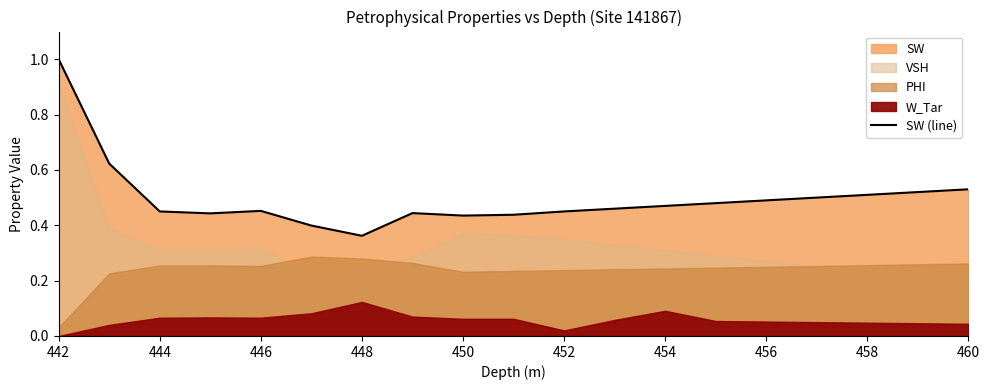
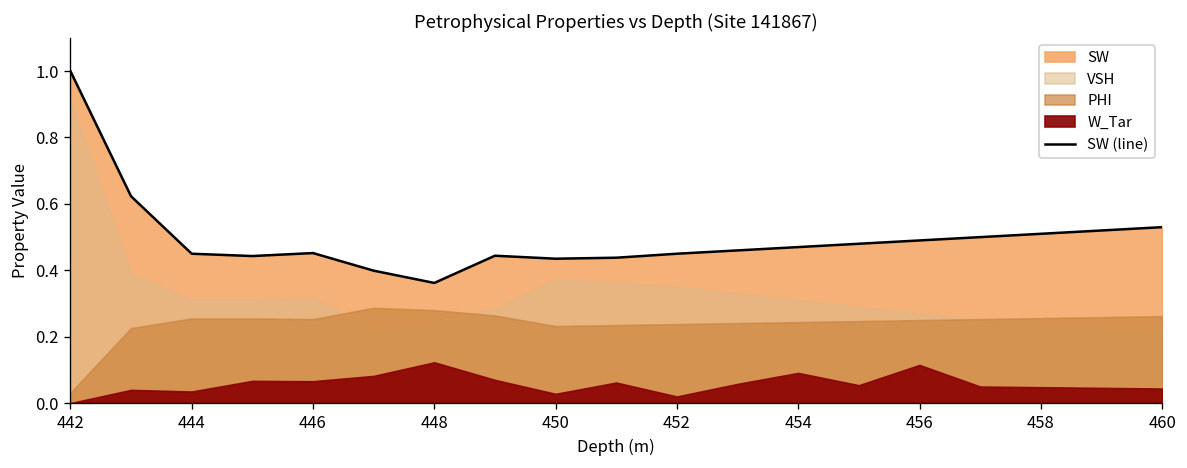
W_Tar, 444: 0.07 -> 0.04
W_Tar, 450: 0.06 -> 0.03
W_Tar, 456: 0.05 -> 0.12
